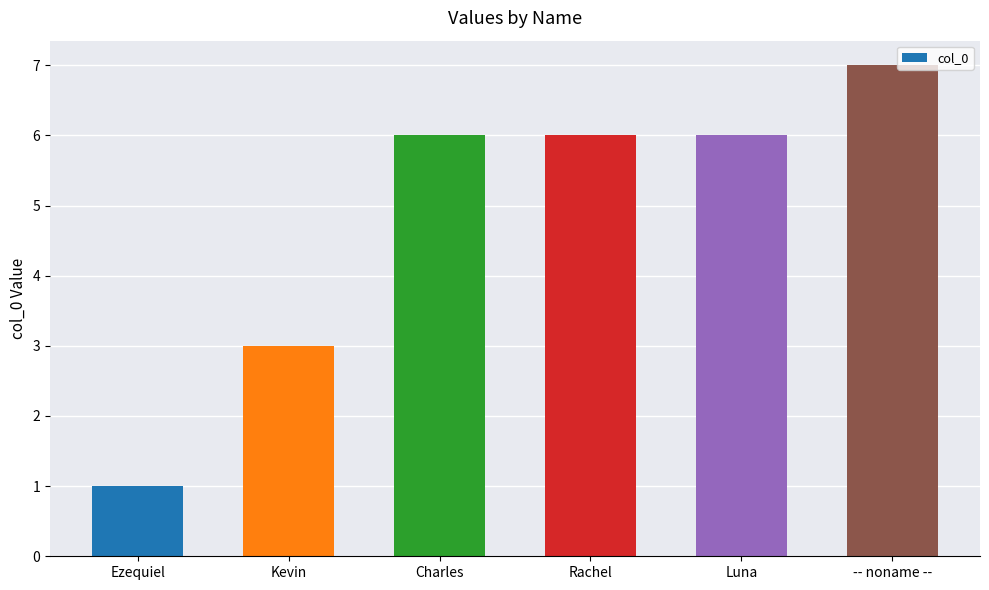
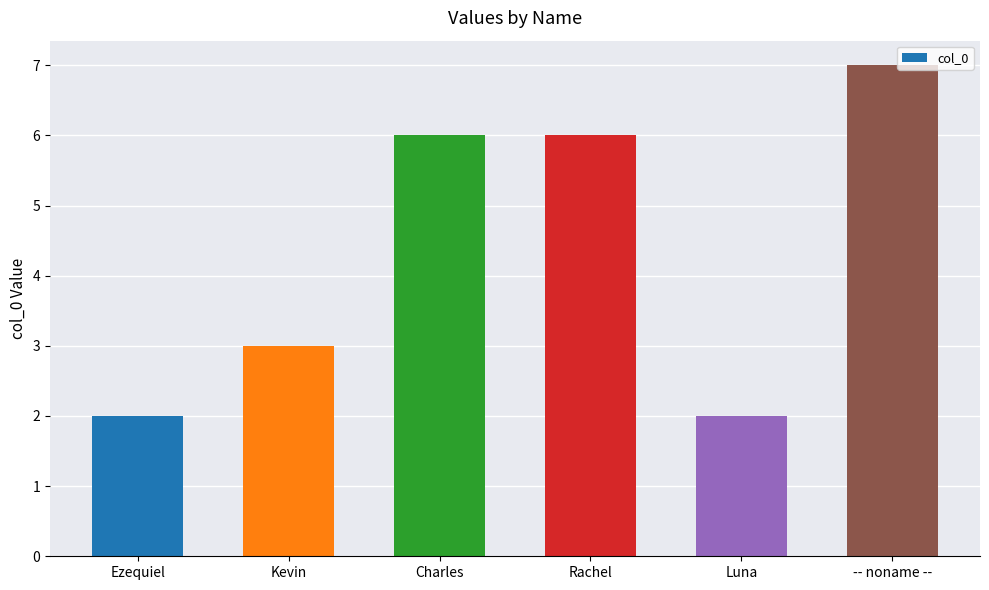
Ezequiel: 1 -> 2
Luna: 6 -> 2
